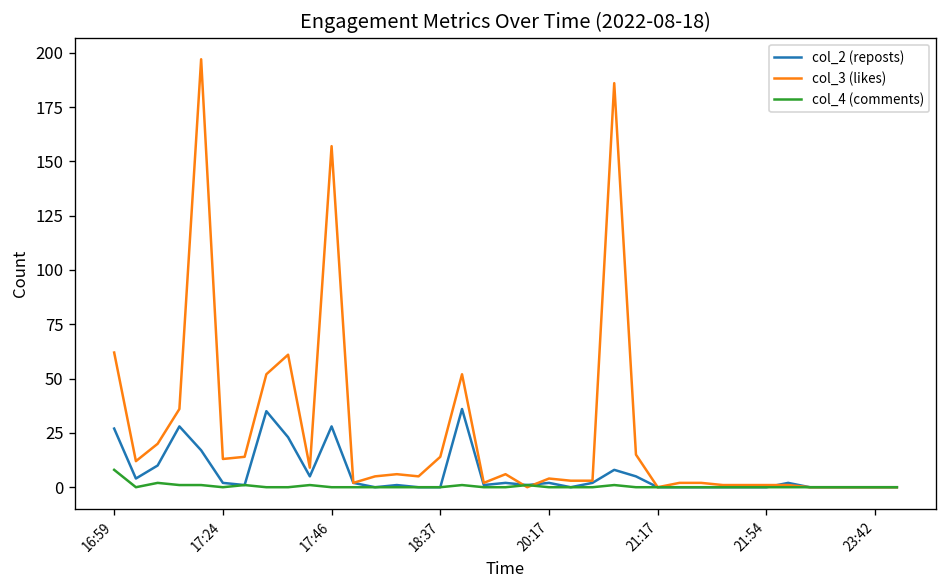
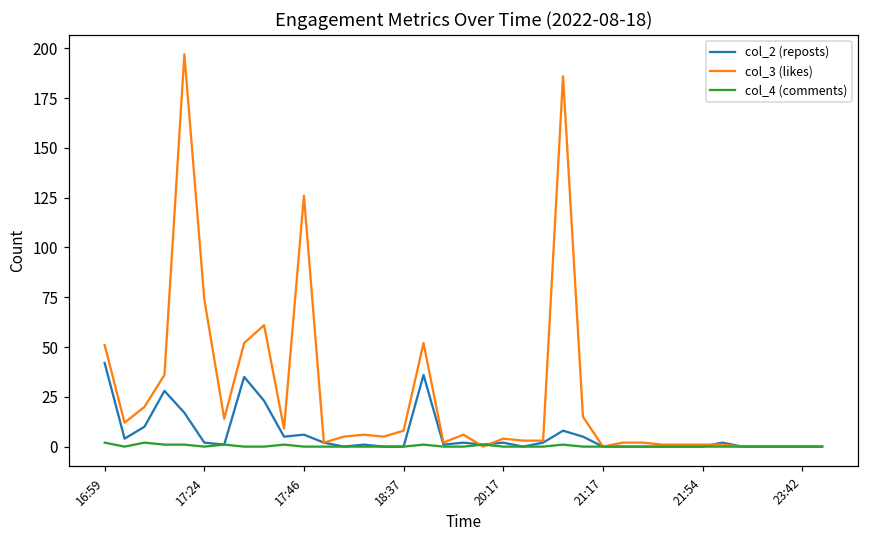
col_2 (reposts), 16:59: 27 -> 42
col_3 (likes), 16:59: 62 -> 51
col_4 (comments), 16:59: 8 -> 2
col_3 (likes), 17:24: 13 -> 74
col_2 (reposts), 17:46: 28 -> 6
col_3 (likes), 17:46: 157 -> 126
col_3 (likes), 18:37: 14 -> 8
